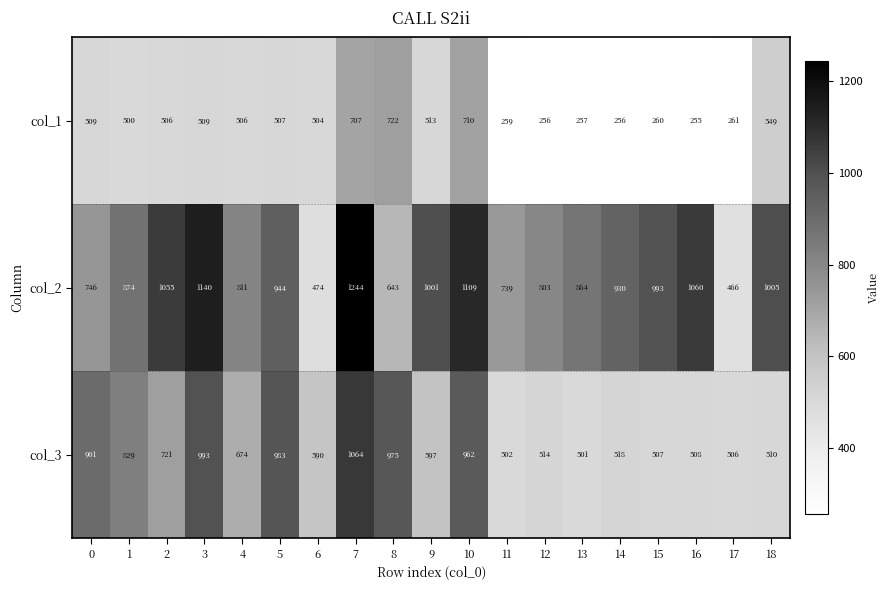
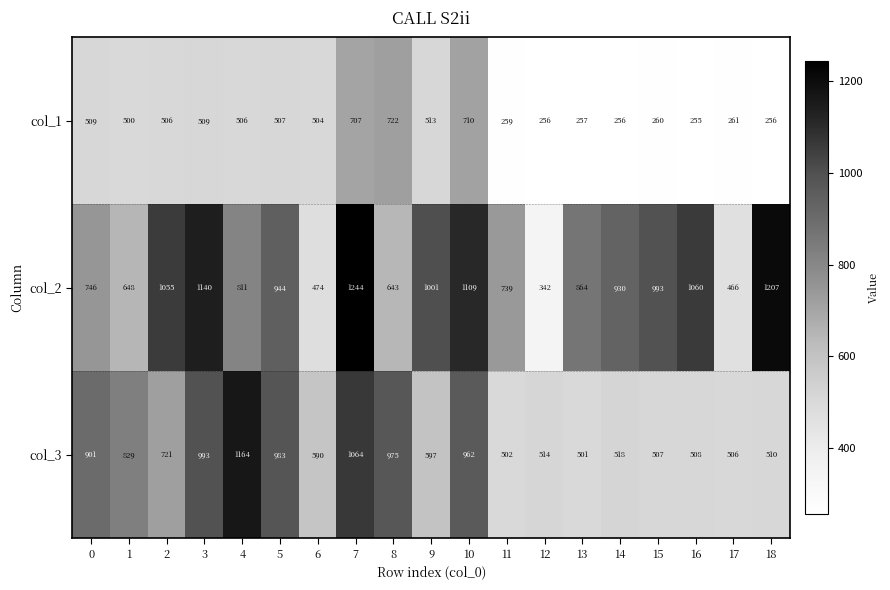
col_1, 18: 549 -> 256
col_2, 1: 874 -> 648
col_2, 12: 803 -> 342
col_2, 18: 1005 -> 1207
col_3, 4: 674 -> 1164
